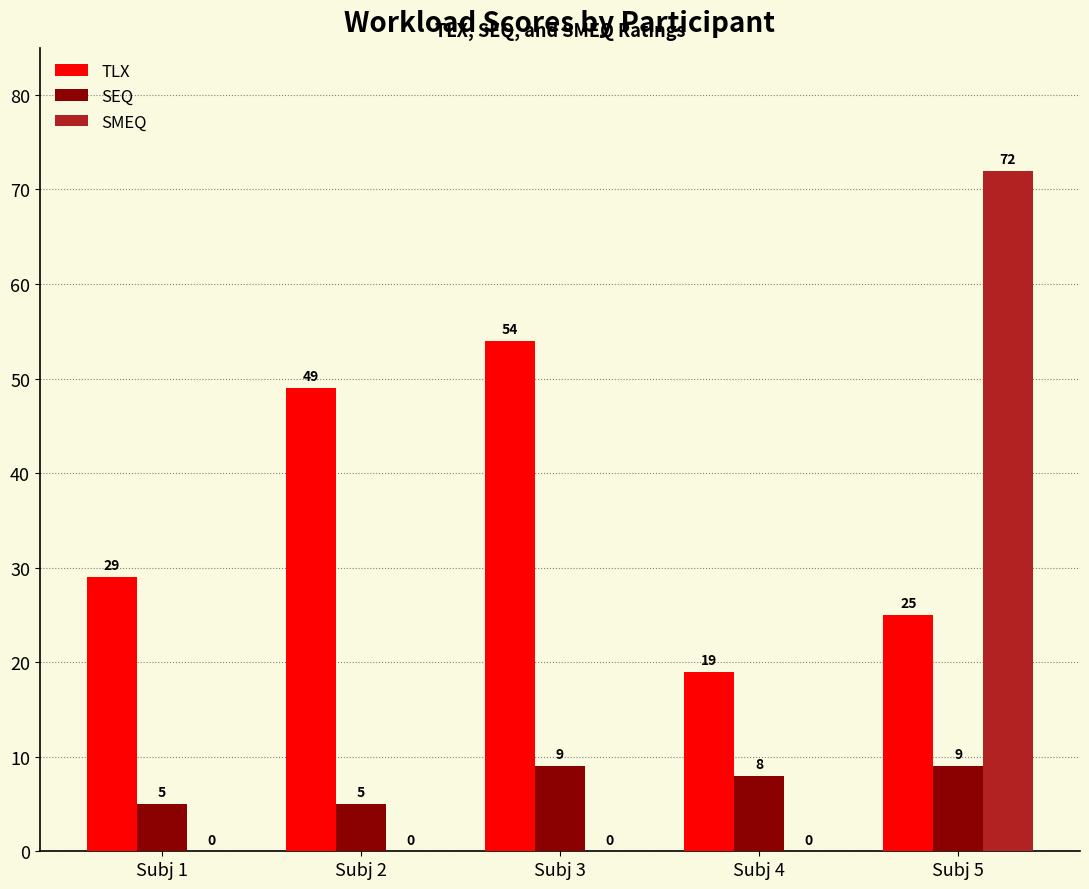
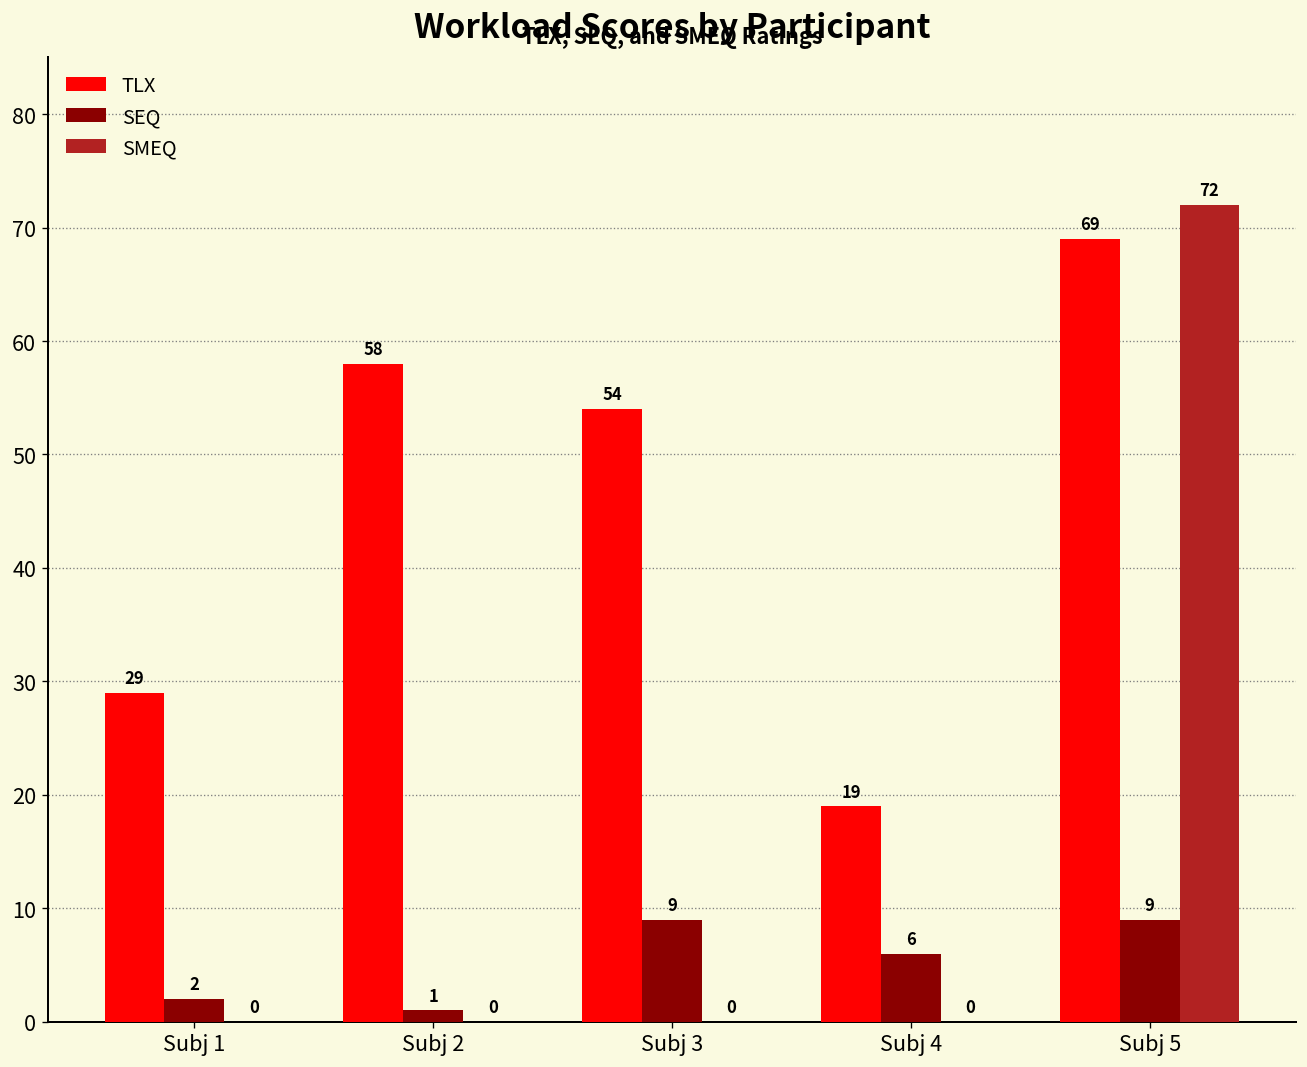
SEQ, Subj 1: 5 -> 2
TLX, Subj 2: 49 -> 58
SEQ, Subj 2: 5 -> 1
SEQ, Subj 4: 8 -> 6
TLX, Subj 5: 25 -> 69
